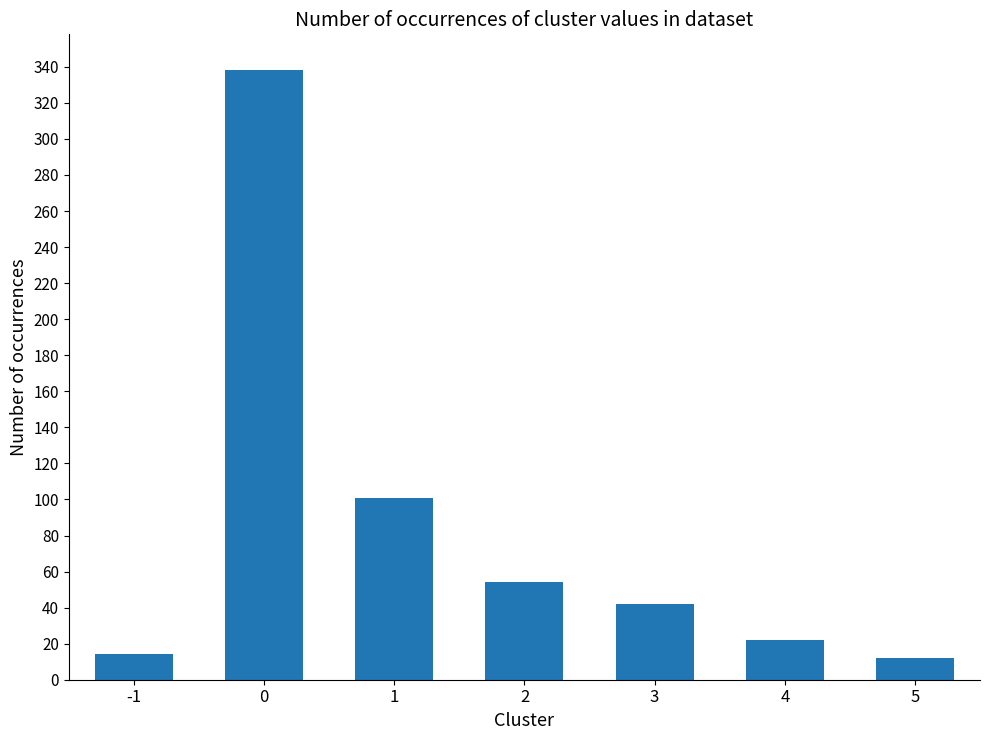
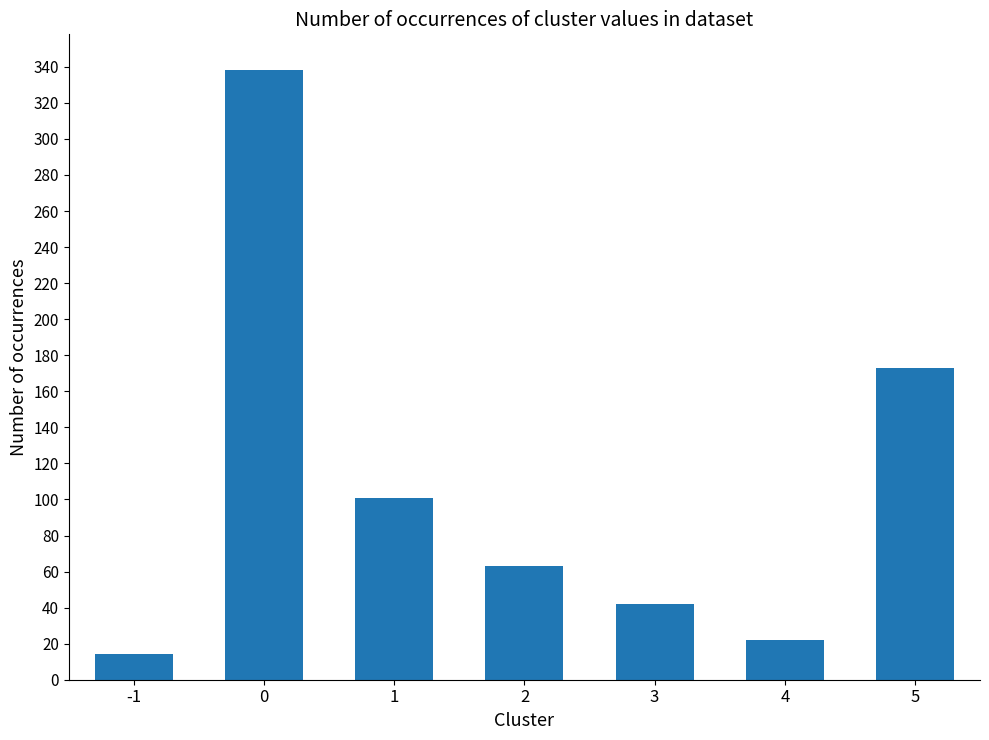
2: 54 -> 63
5: 12 -> 173
